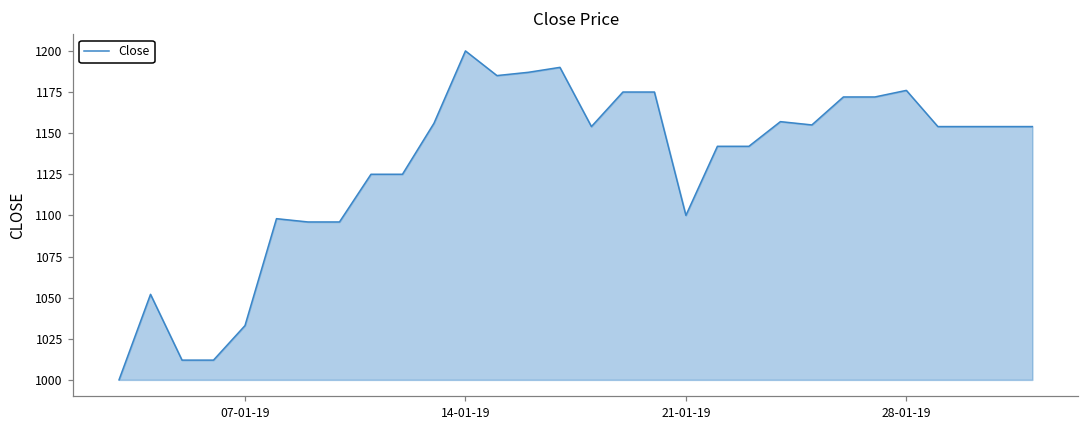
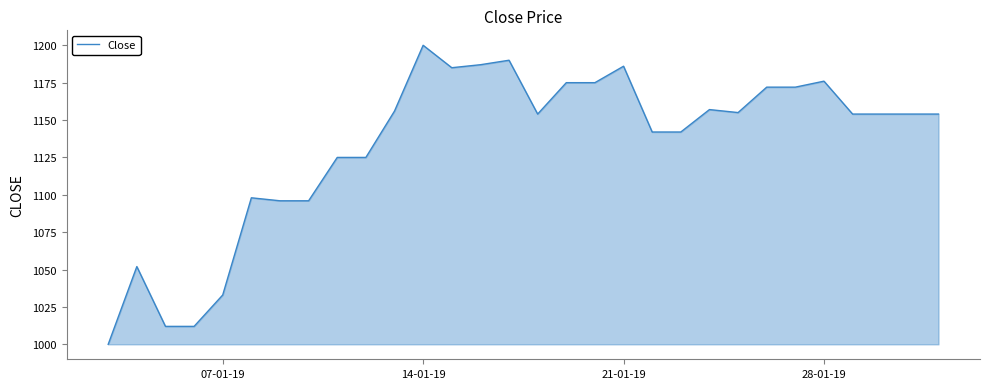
21-01-19: 1100 -> 1186
